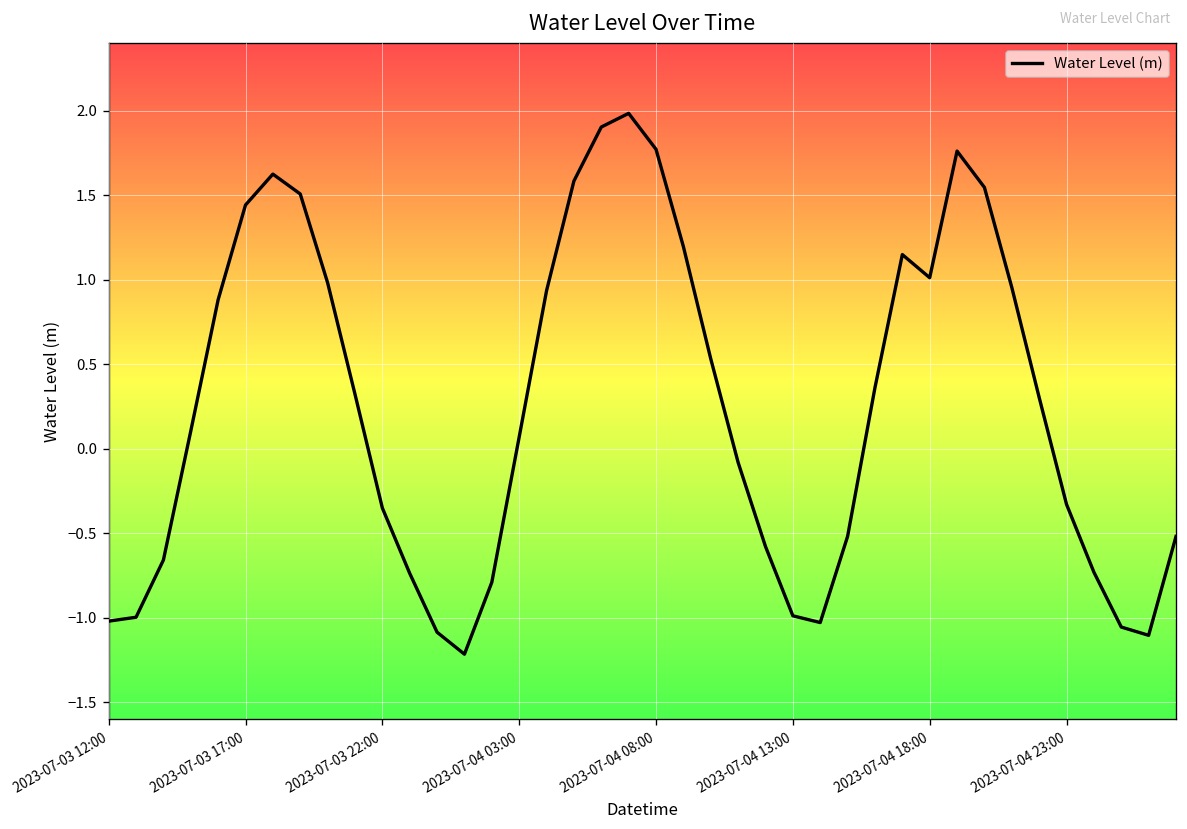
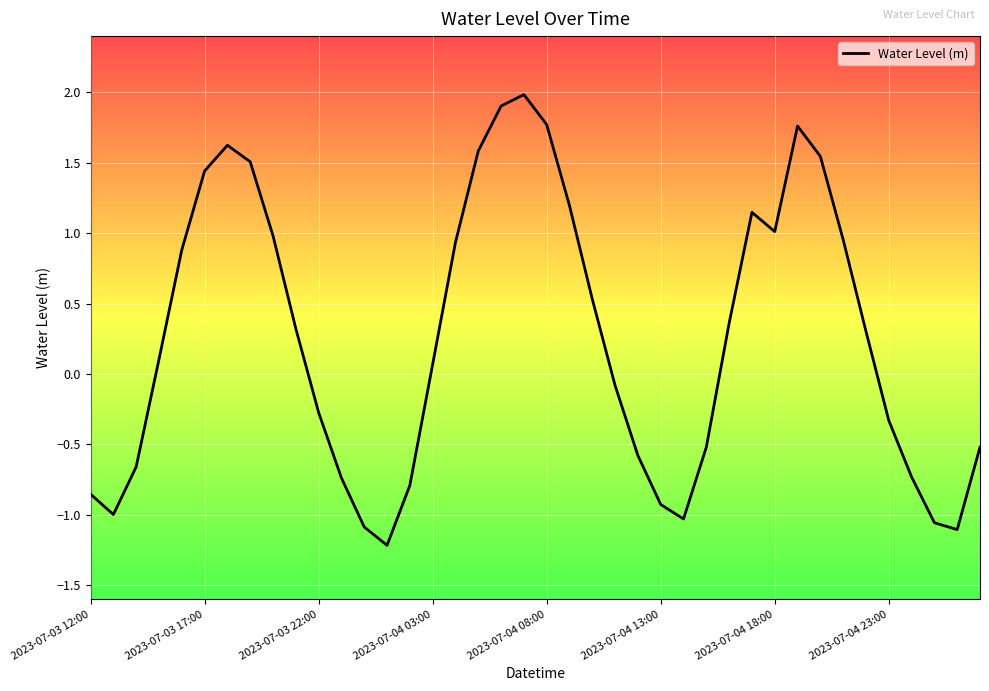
2023-07-03 12:00: -1.02 -> -0.85
2023-07-03 22:00: -0.35 -> -0.27
2023-07-04 13:00: -0.99 -> -0.93
